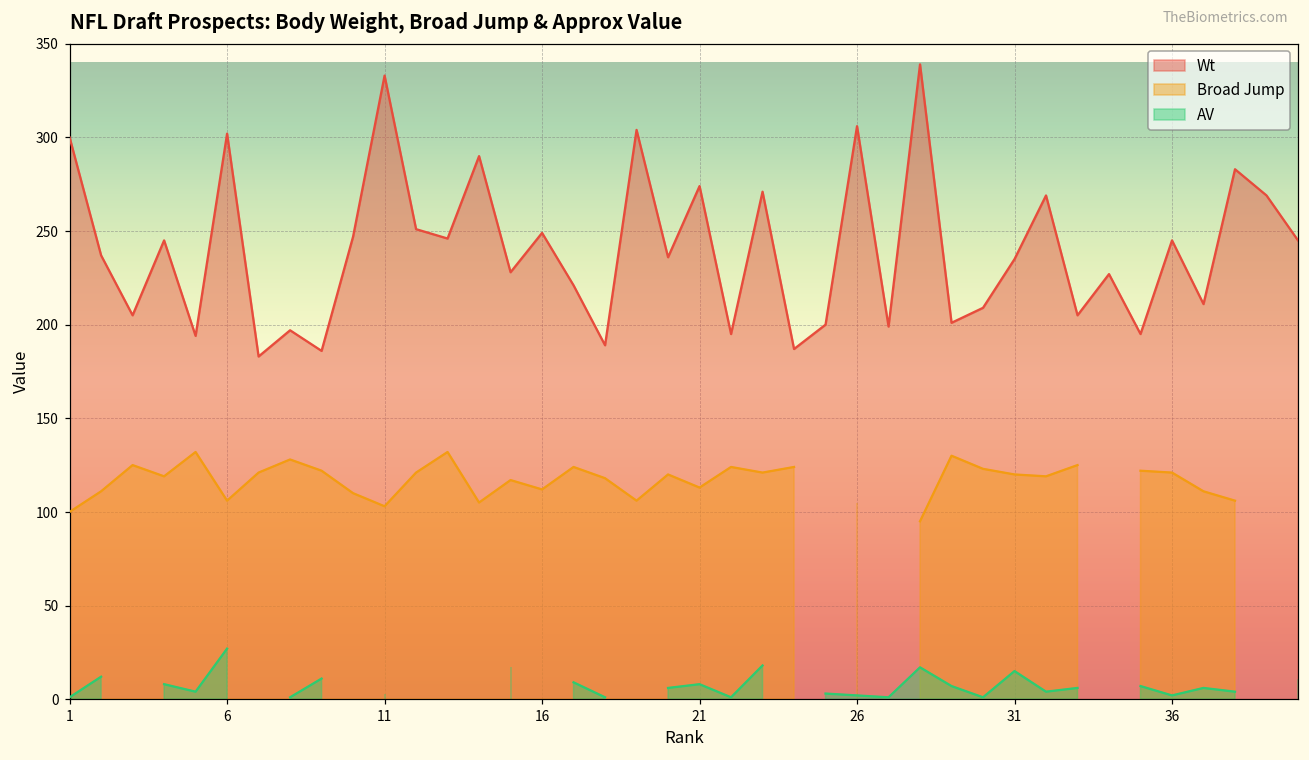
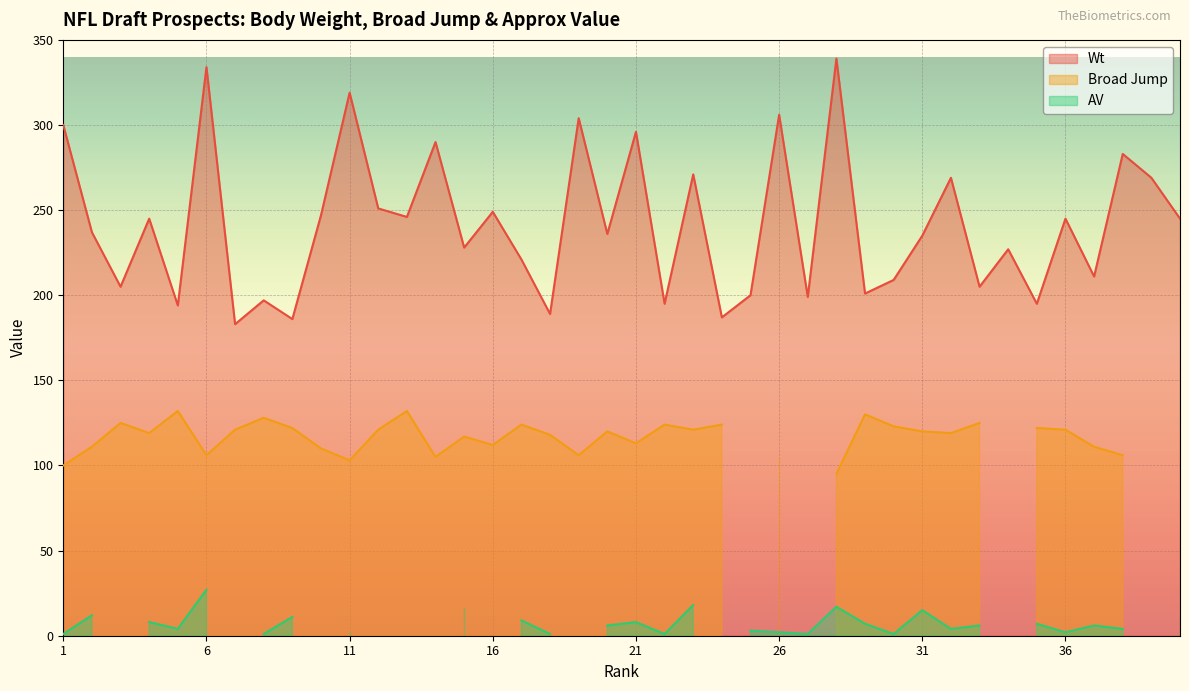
Wt, 6: 302 -> 334
Wt, 11: 333 -> 319
Wt, 21: 274 -> 296
